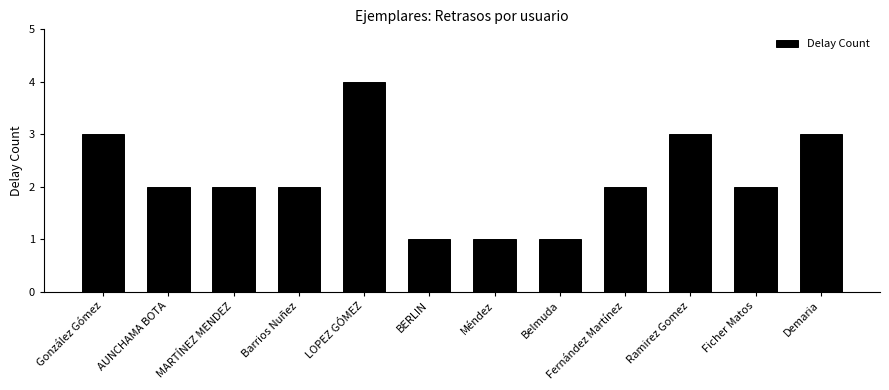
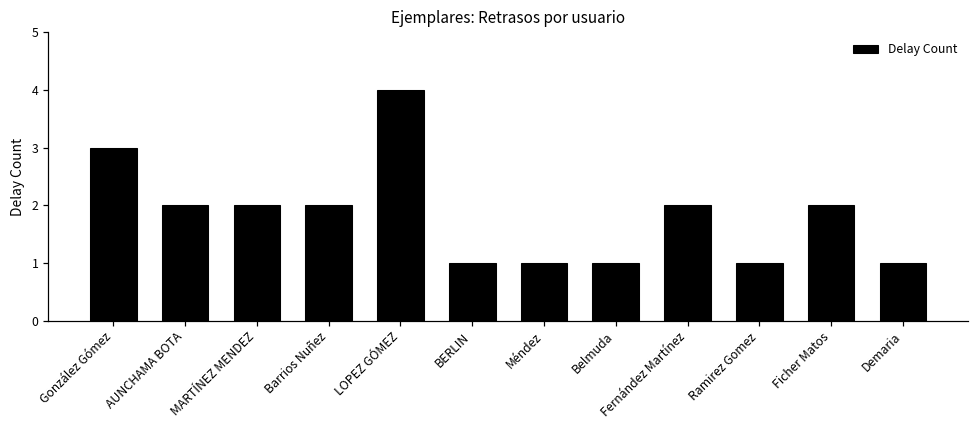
Ramirez Gomez: 3 -> 1
Demaria: 3 -> 1
